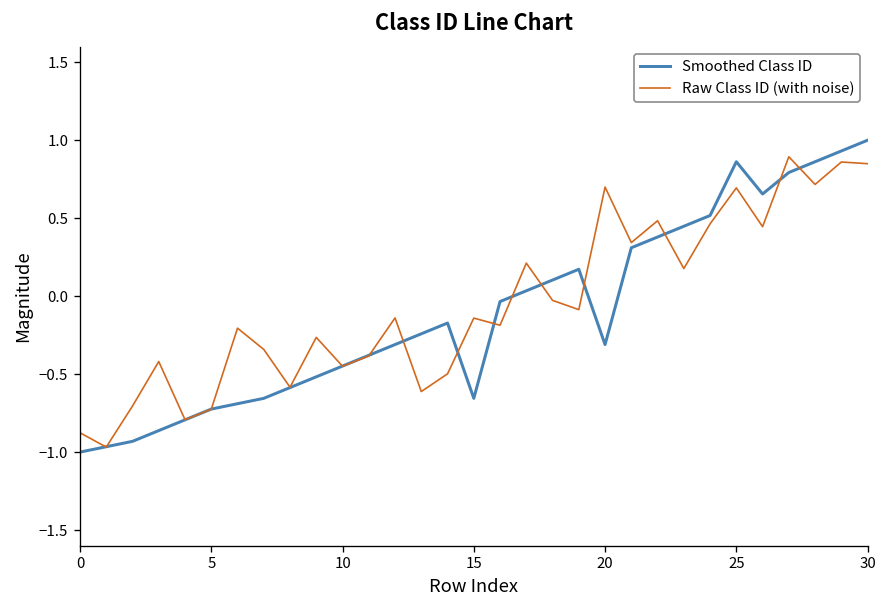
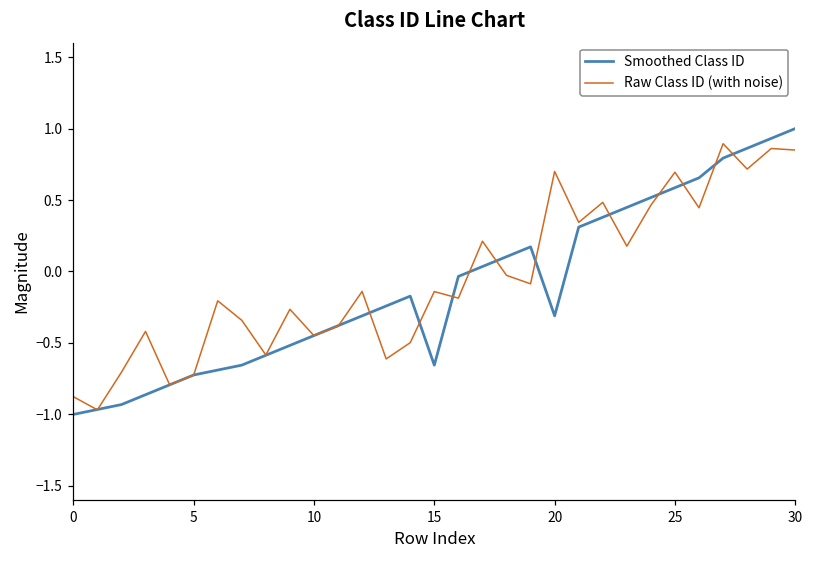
Smoothed Class ID, 25: 0.86 -> 0.59
